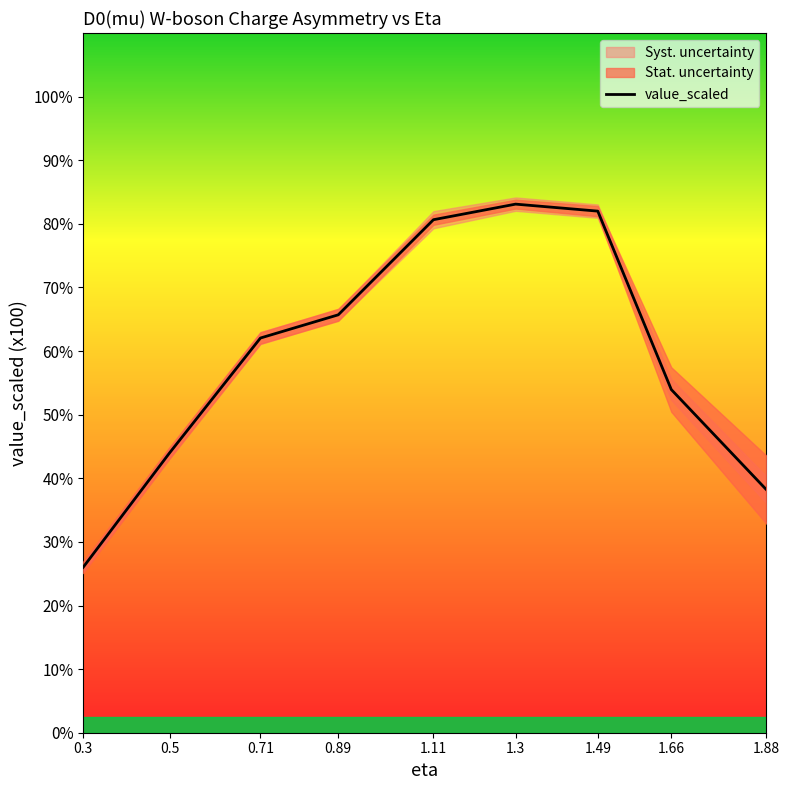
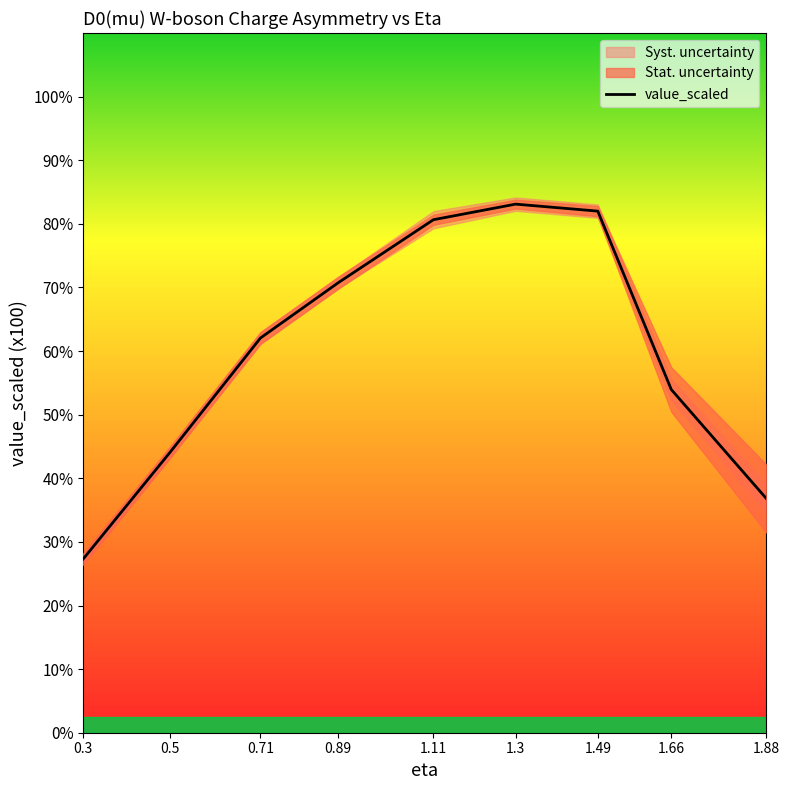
value_scaled, 0.3: 26% -> 27%
value_scaled, 0.89: 66% -> 71%
value_scaled, 1.88: 38% -> 37%
